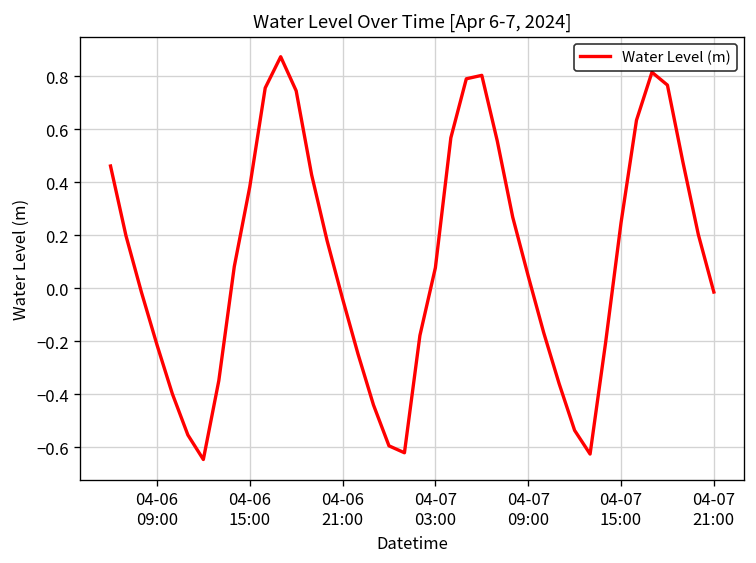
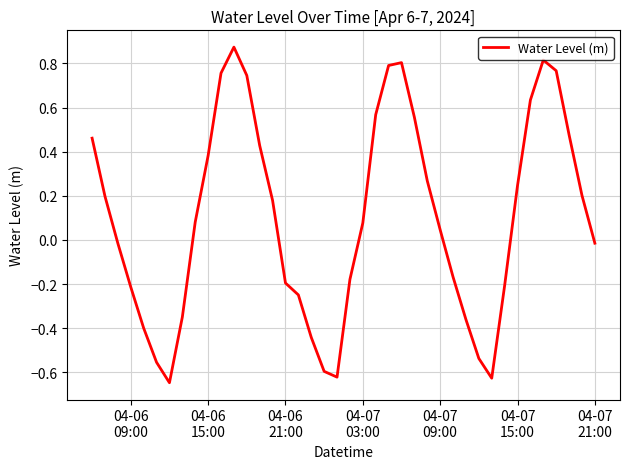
04-06 21:00: -0.04 -> -0.20
